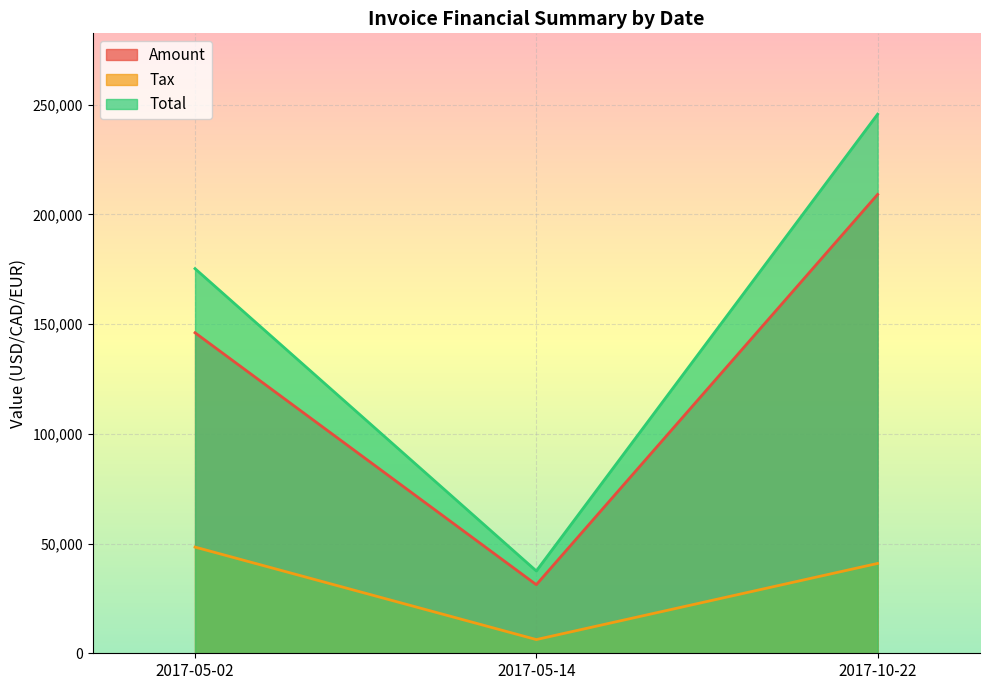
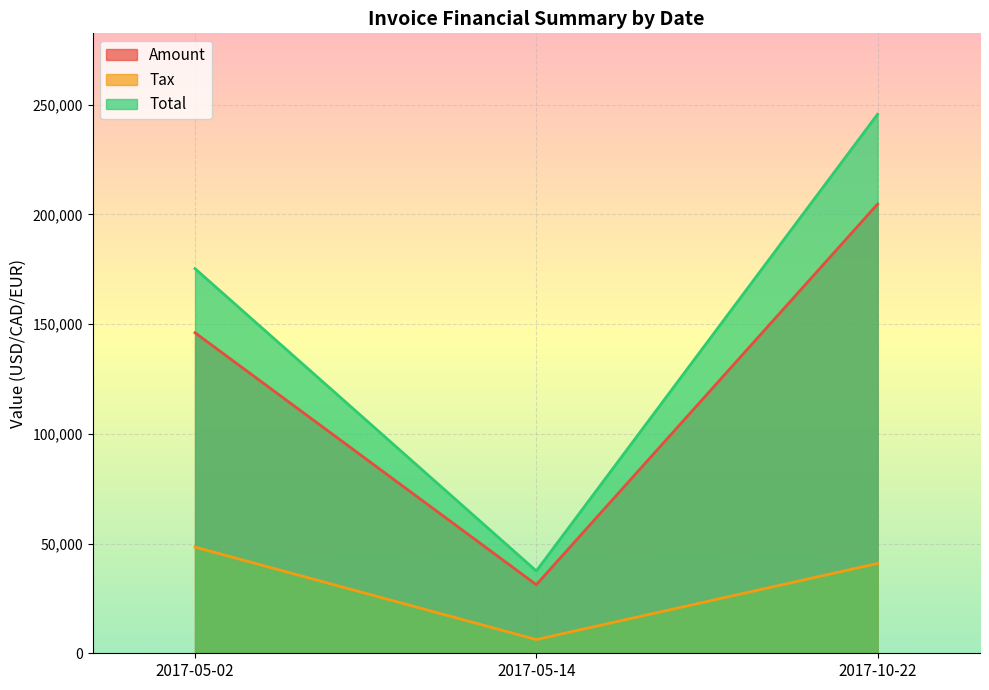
Amount, 2017-10-22: 209,000 -> 205,000
